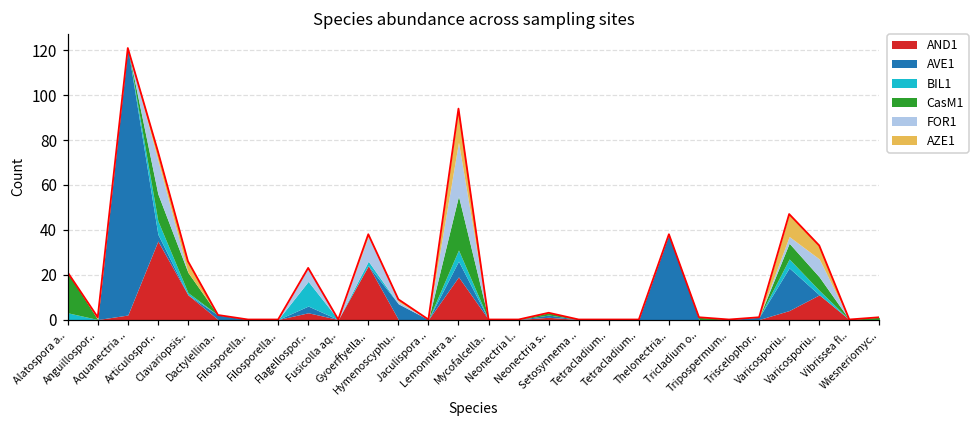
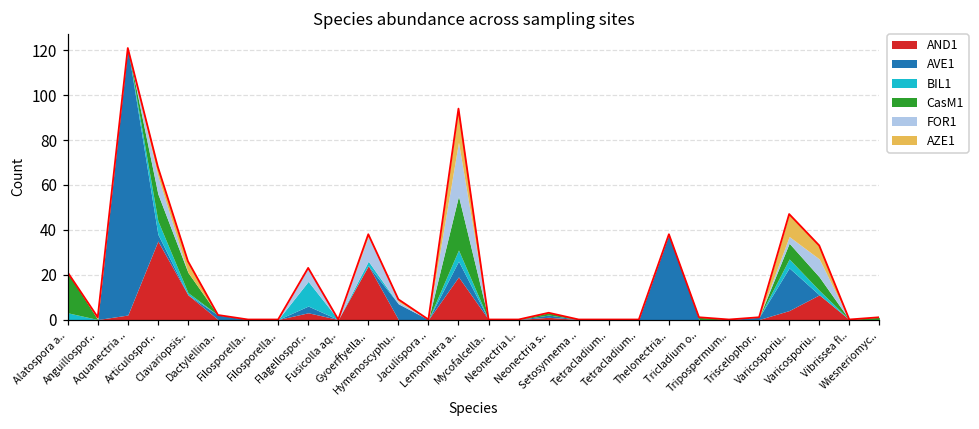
FOR1, Articulospor..: 15 -> 8
